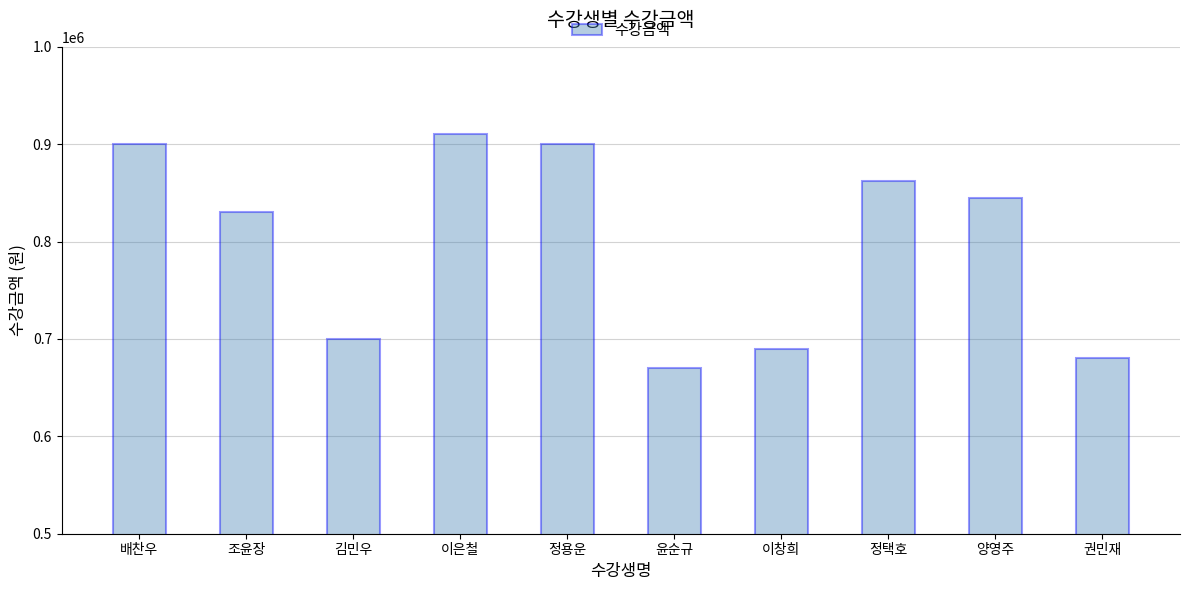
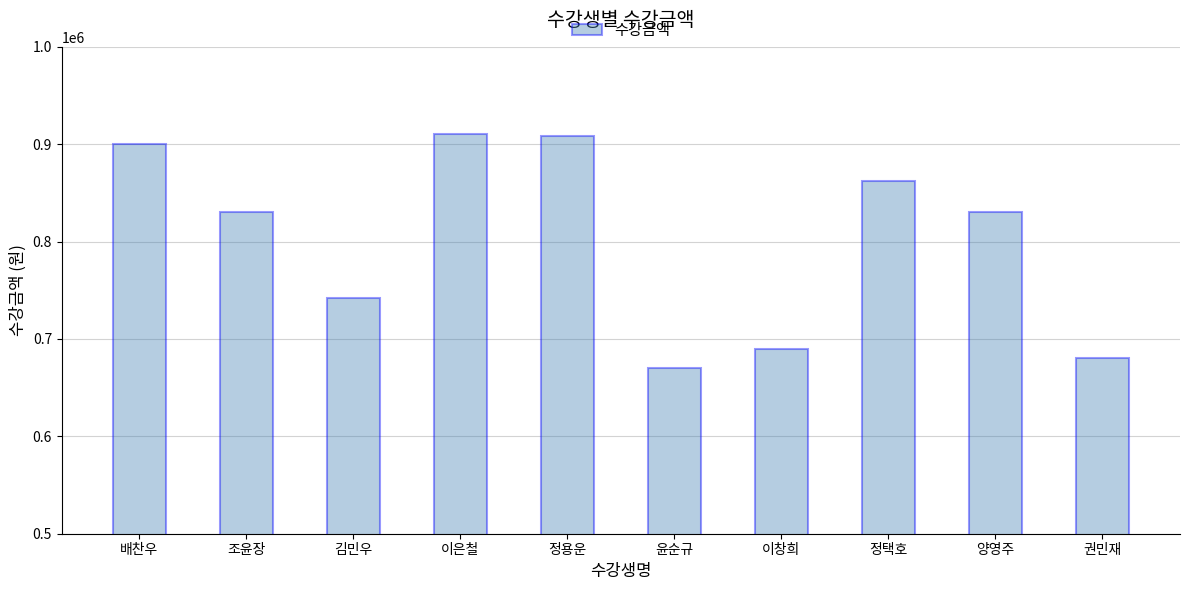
김민우: 700000 -> 740000
정용운: 900000 -> 910000
양영주: 840000 -> 830000
